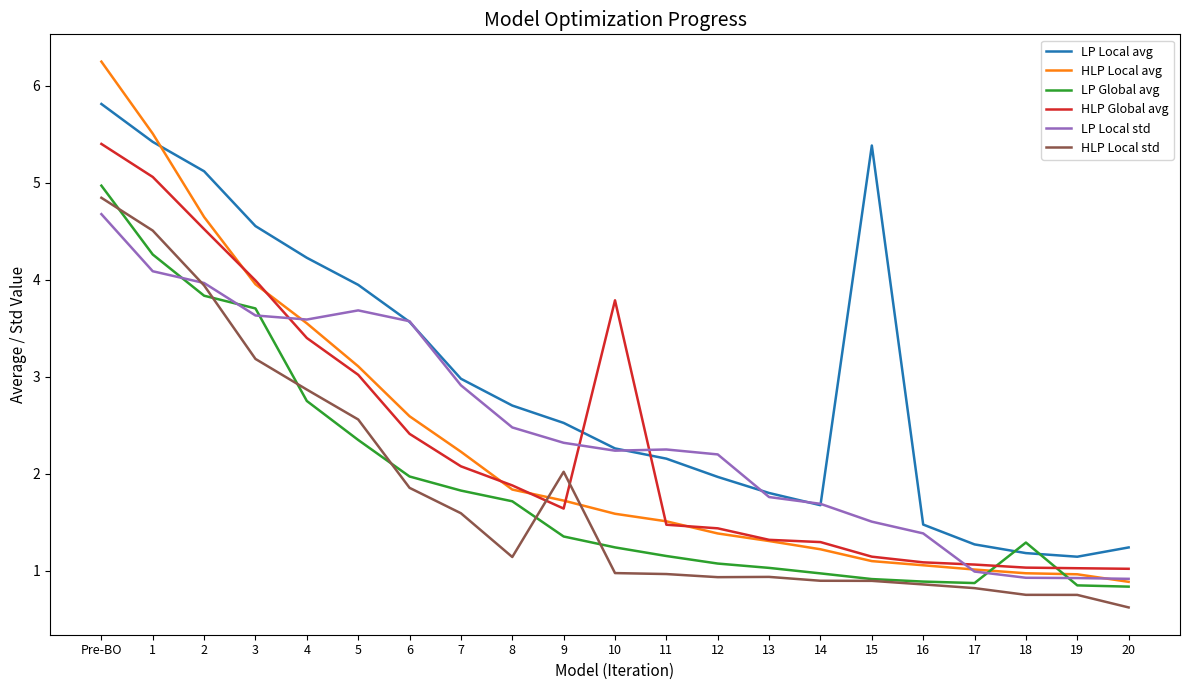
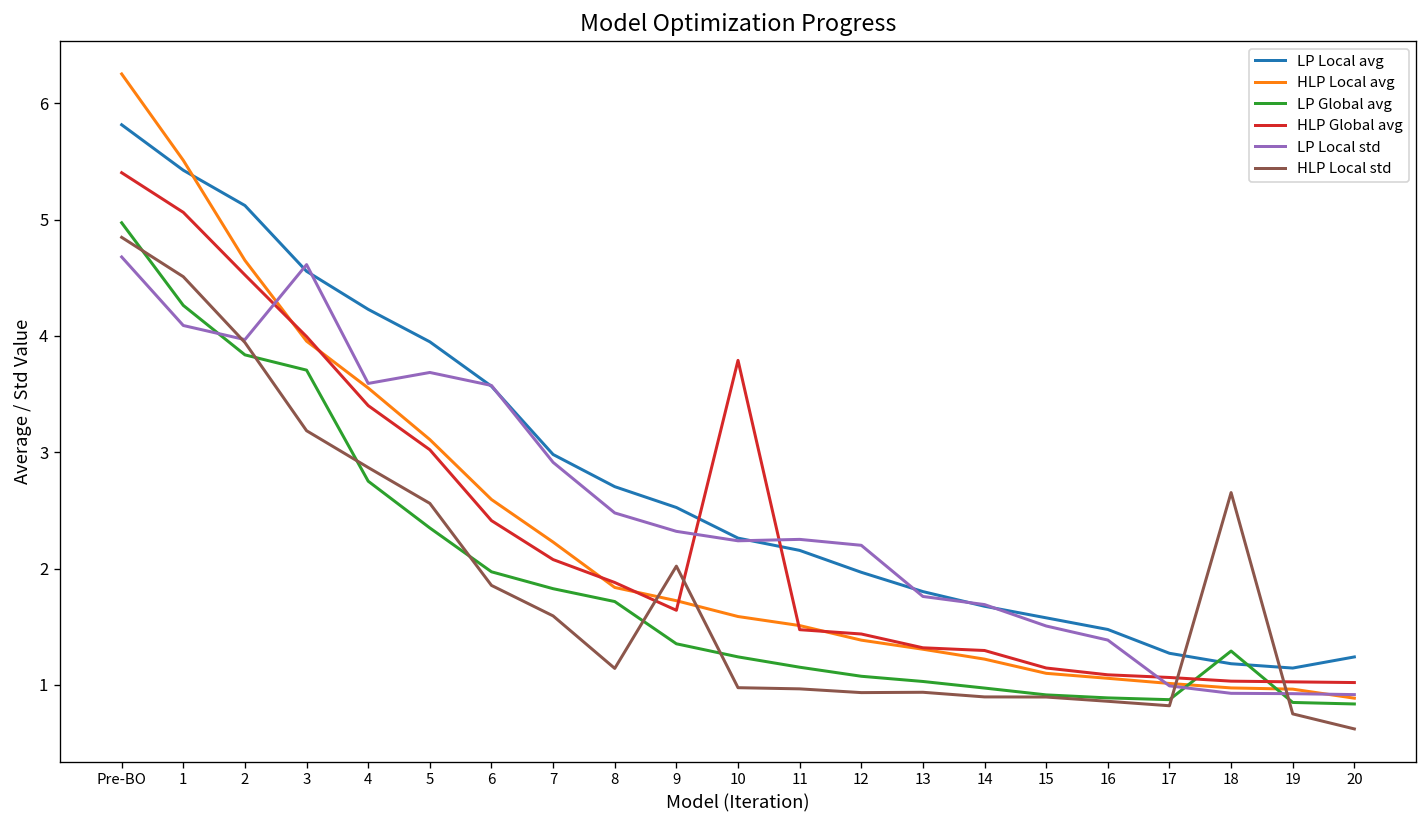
LP Local std, 3: 3.6 -> 4.6
LP Local avg, 15: 5.4 -> 1.6
HLP Local std, 18: 0.8 -> 2.7
